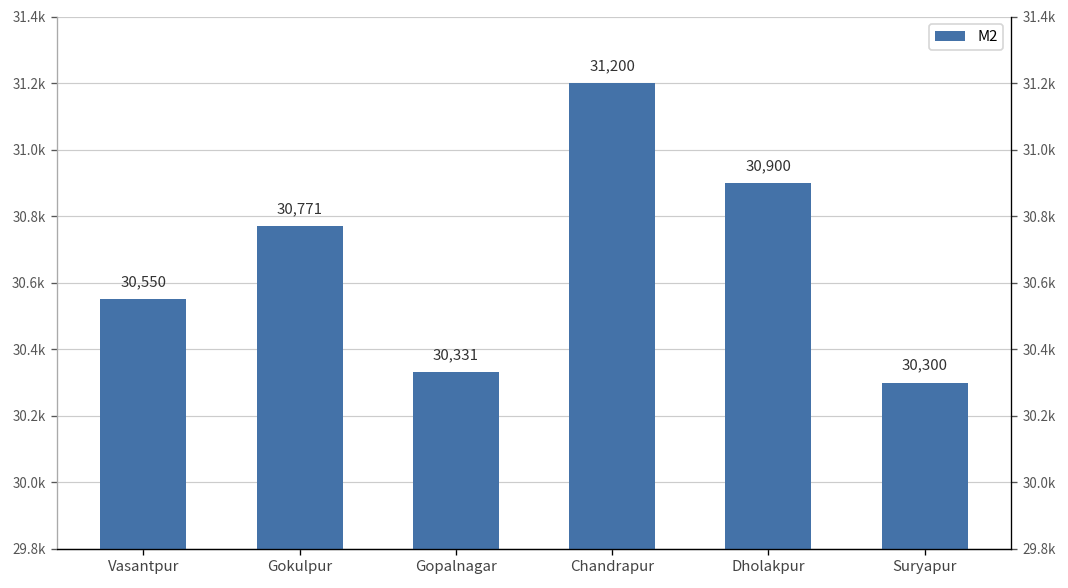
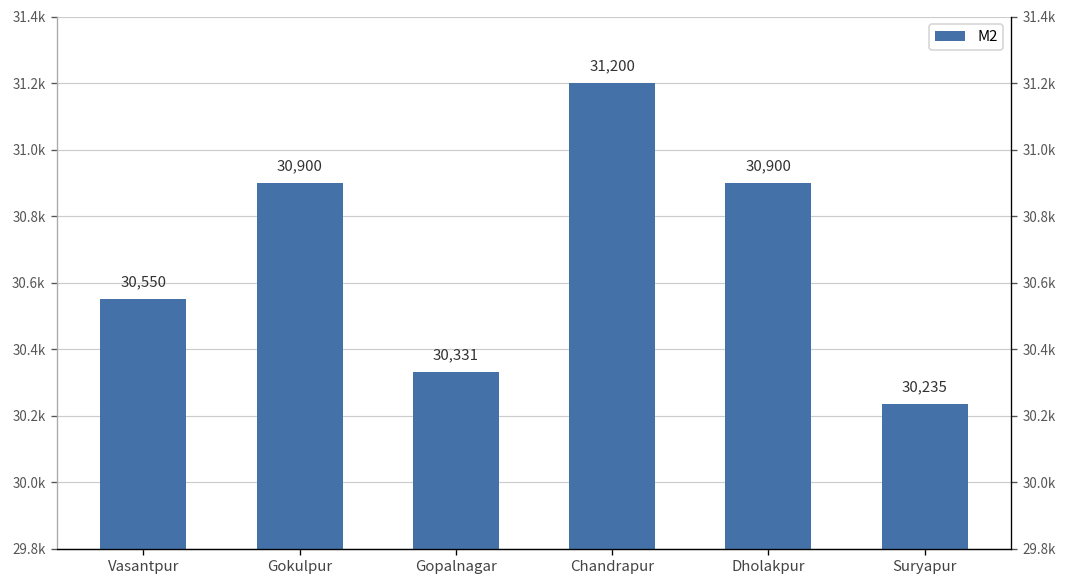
Gokulpur: 30,771 -> 30,900
Suryapur: 30,300 -> 30,235
